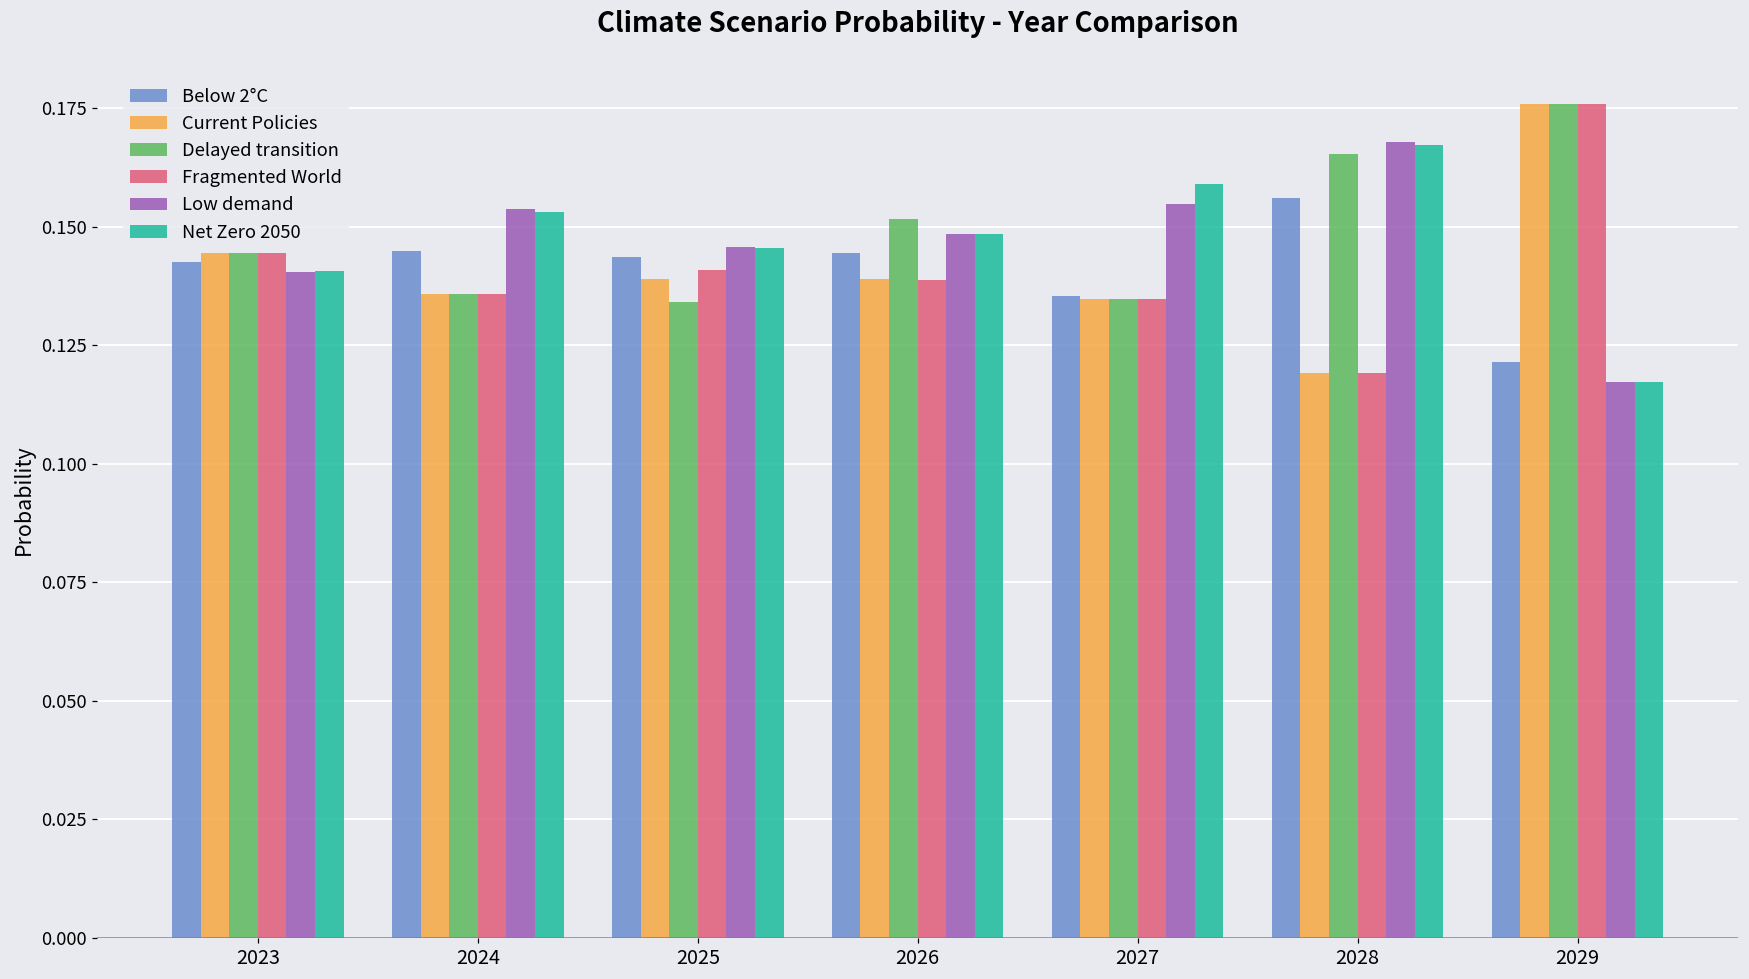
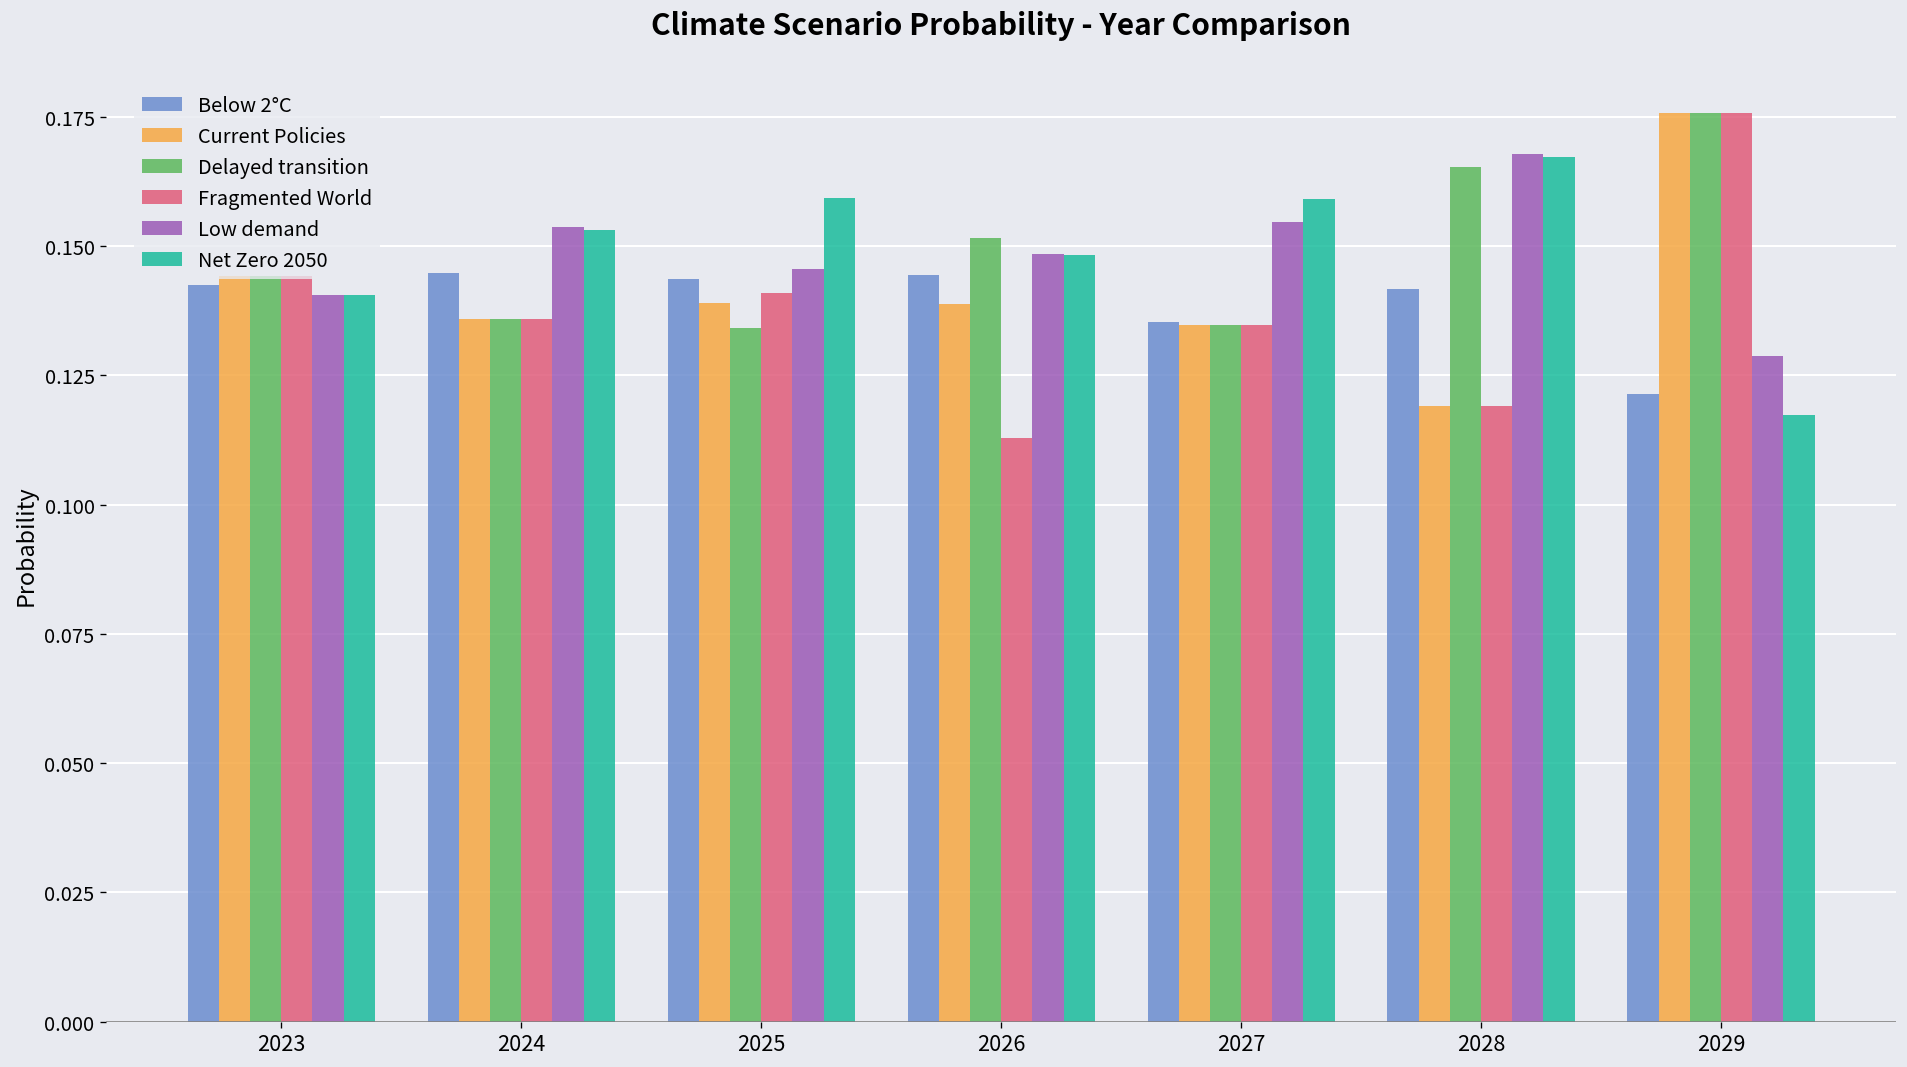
Net Zero 2050, 2025: 0.146 -> 0.159
Fragmented World, 2026: 0.139 -> 0.113
Below 2°C, 2028: 0.156 -> 0.142
Low demand, 2029: 0.117 -> 0.129
